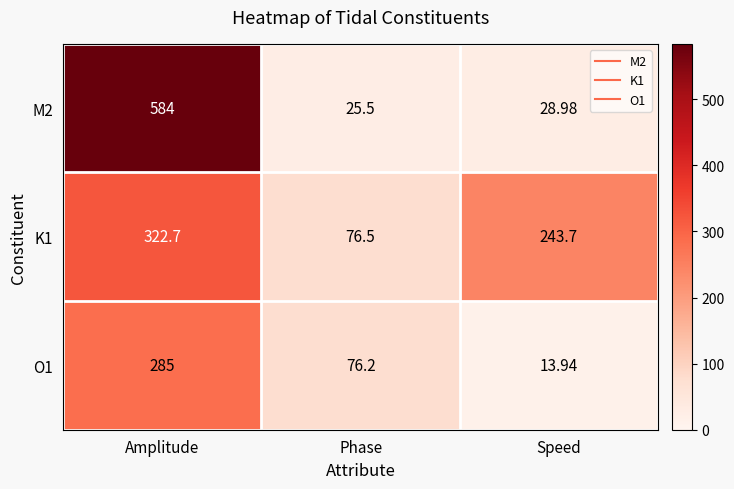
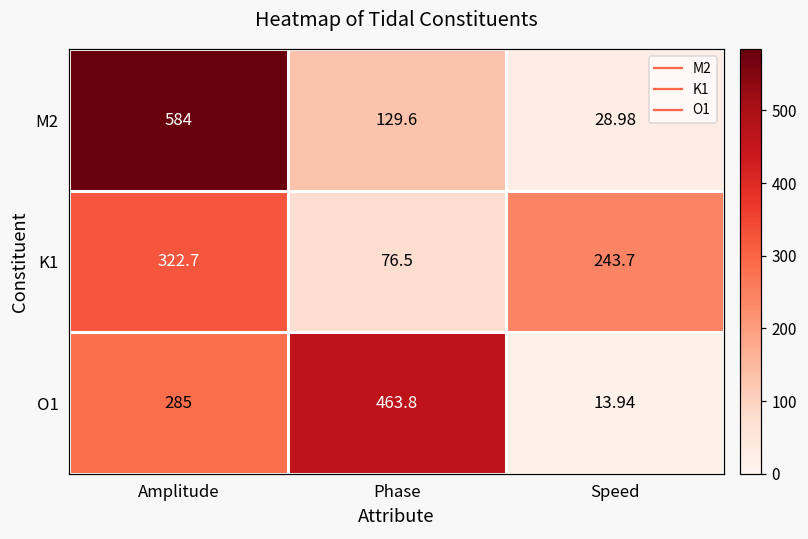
M2, Phase: 25.5 -> 129.6
O1, Phase: 76.2 -> 463.8
